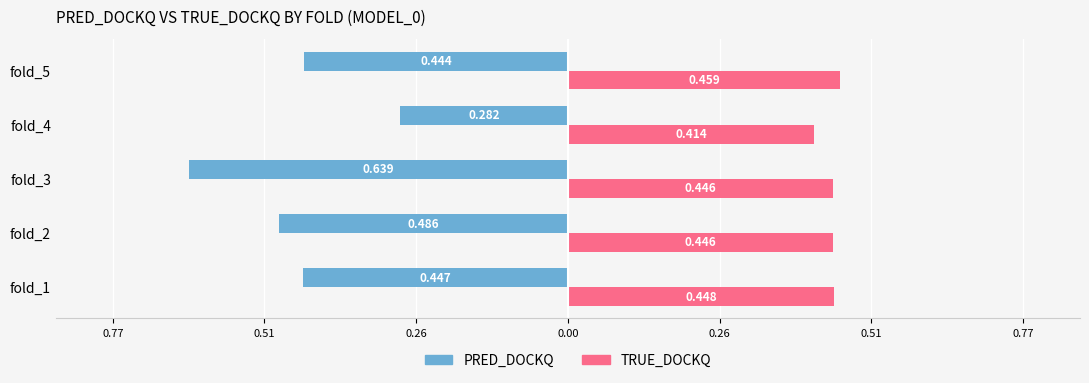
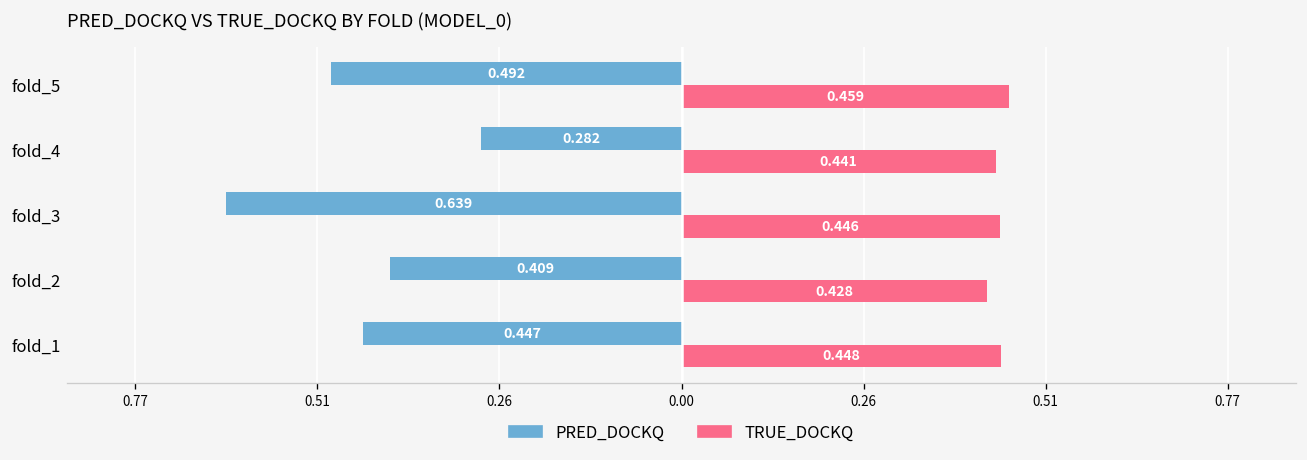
PRED_DOCKQ, fold_5: 0.444 -> 0.492
TRUE_DOCKQ, fold_4: 0.414 -> 0.441
PRED_DOCKQ, fold_2: 0.486 -> 0.409
TRUE_DOCKQ, fold_2: 0.446 -> 0.428
